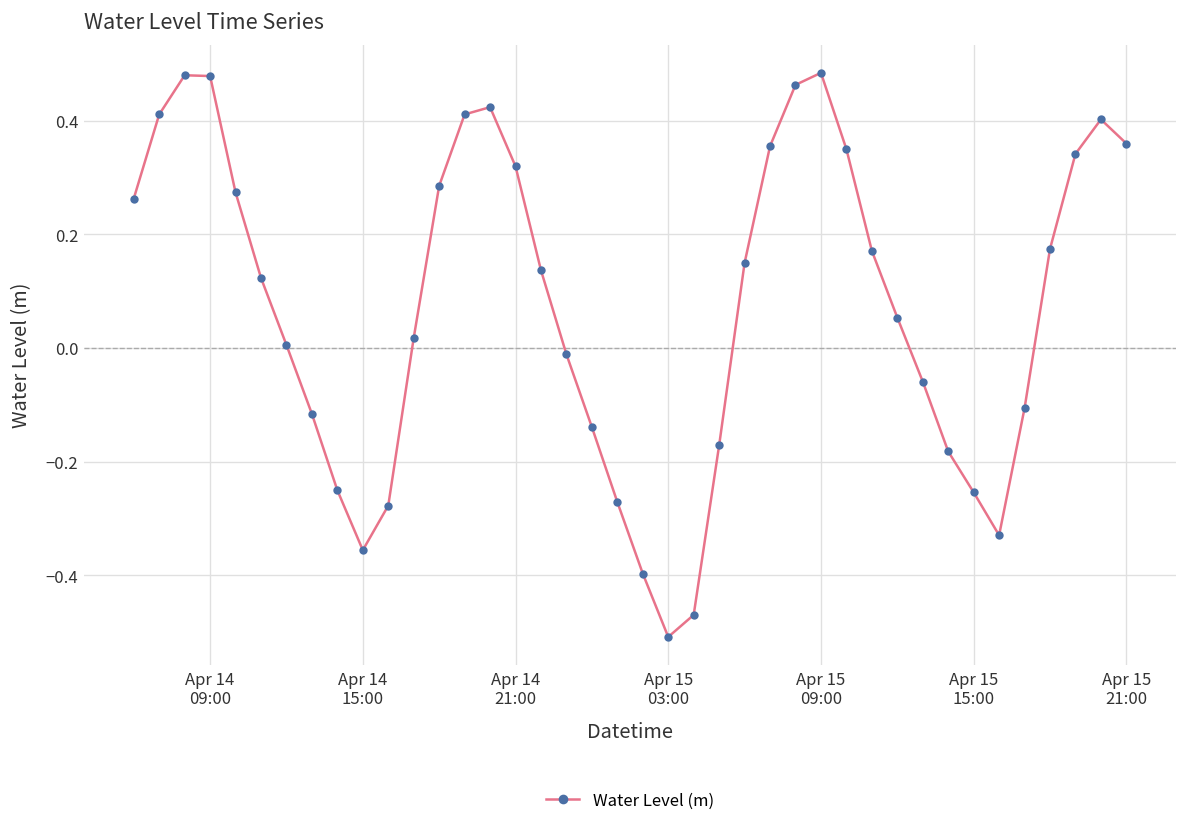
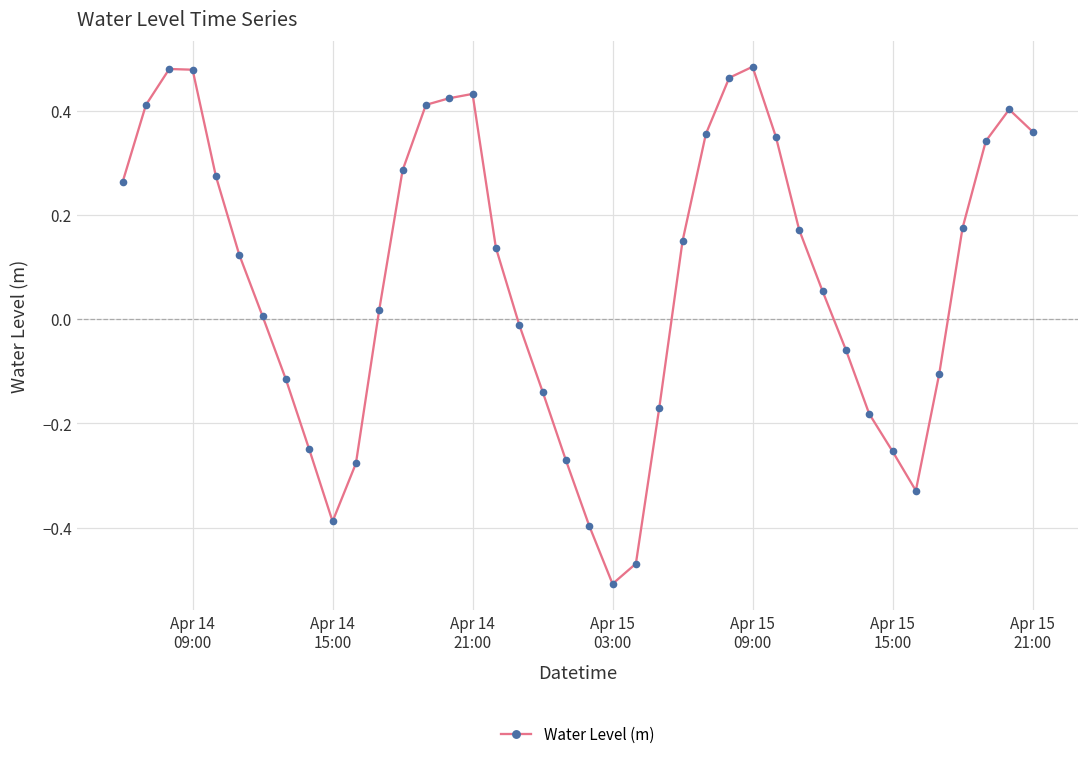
Apr 14 15:00: -0.36 -> -0.39
Apr 14 21:00: 0.32 -> 0.43
